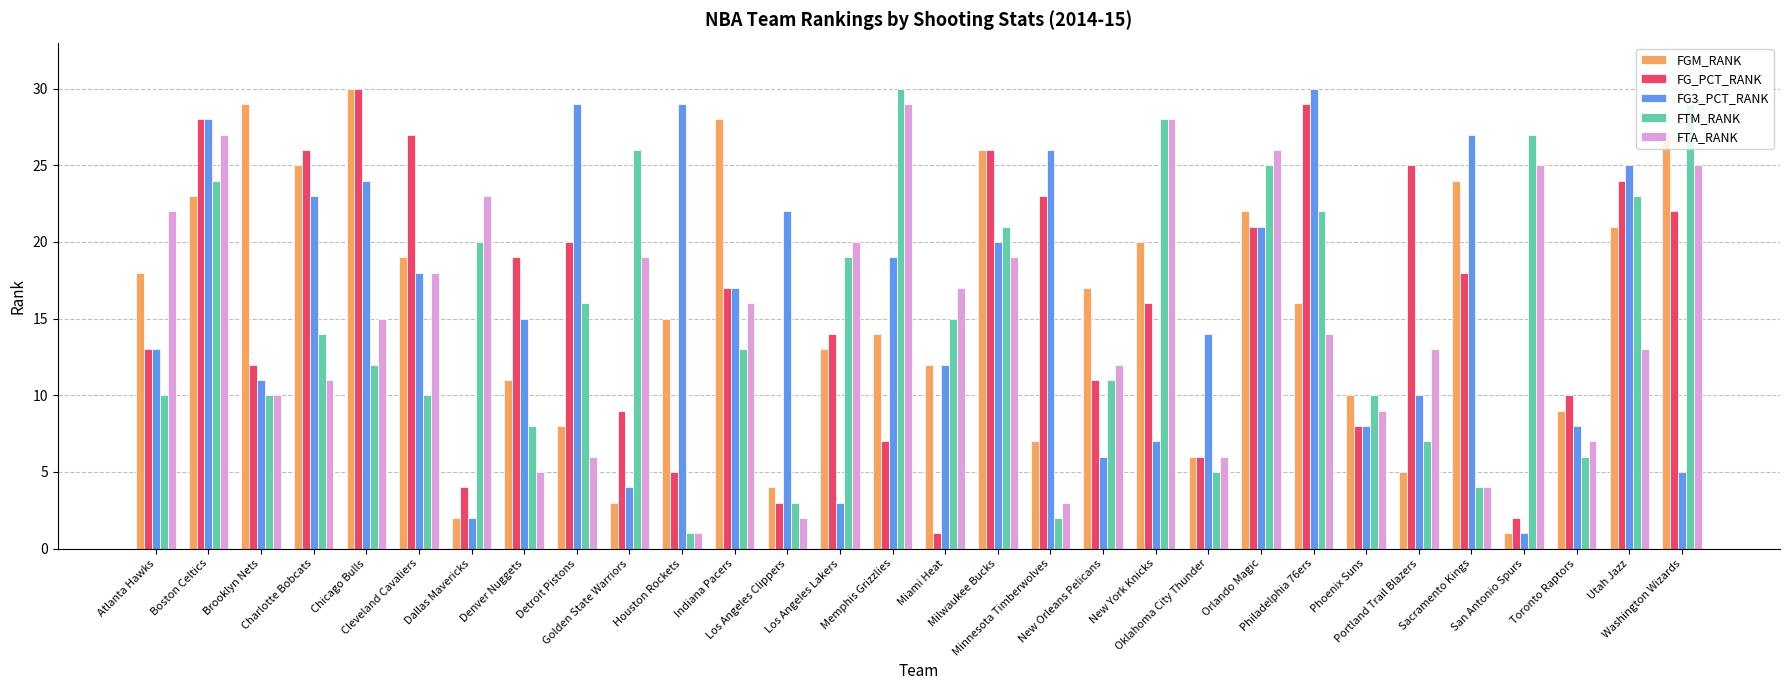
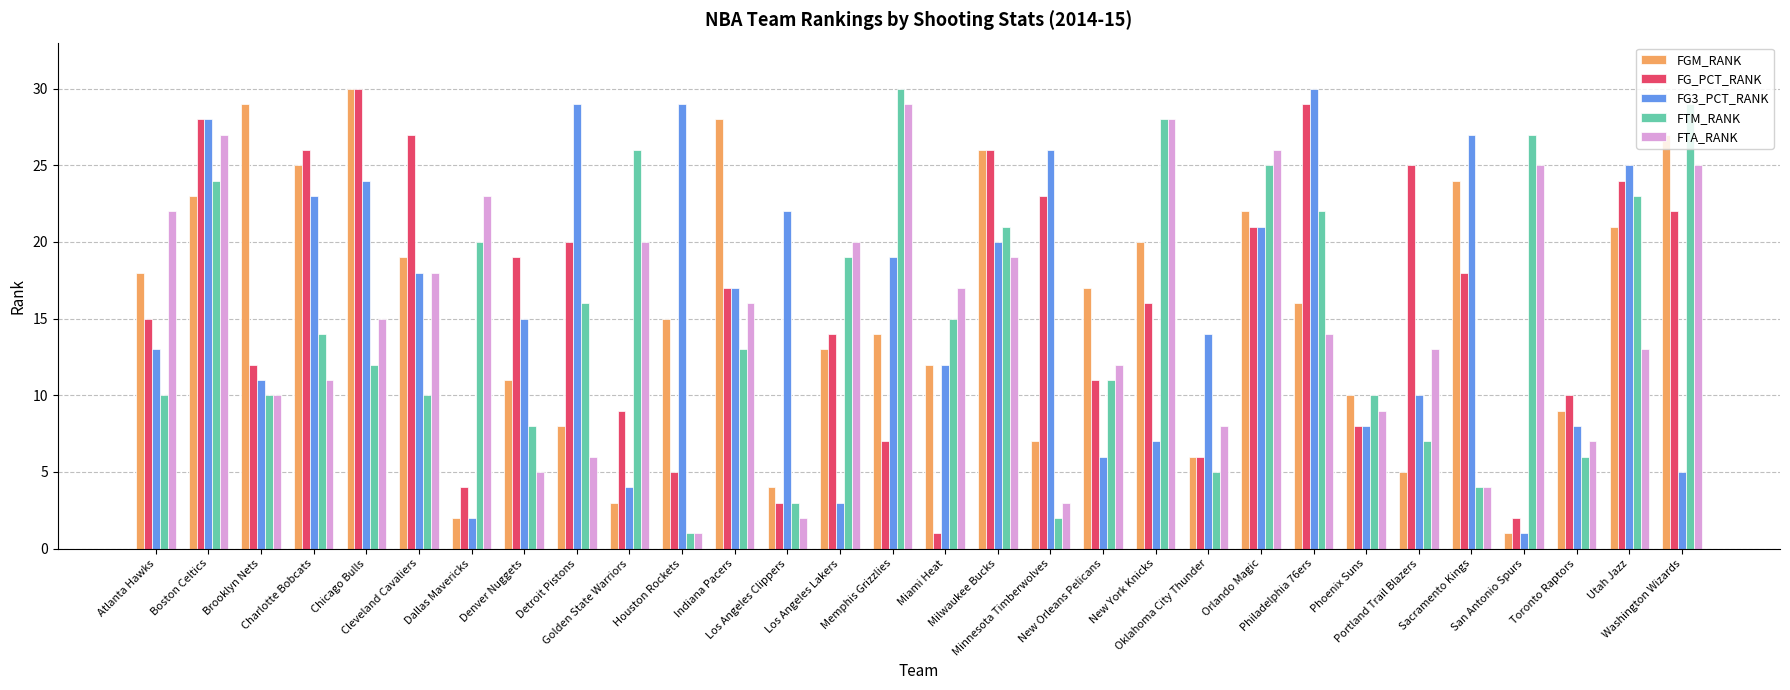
FG_PCT_RANK, Atlanta Hawks: 13 -> 15
FTA_RANK, Golden State Warriors: 19 -> 20
FTA_RANK, Oklahoma City Thunder: 6 -> 8
